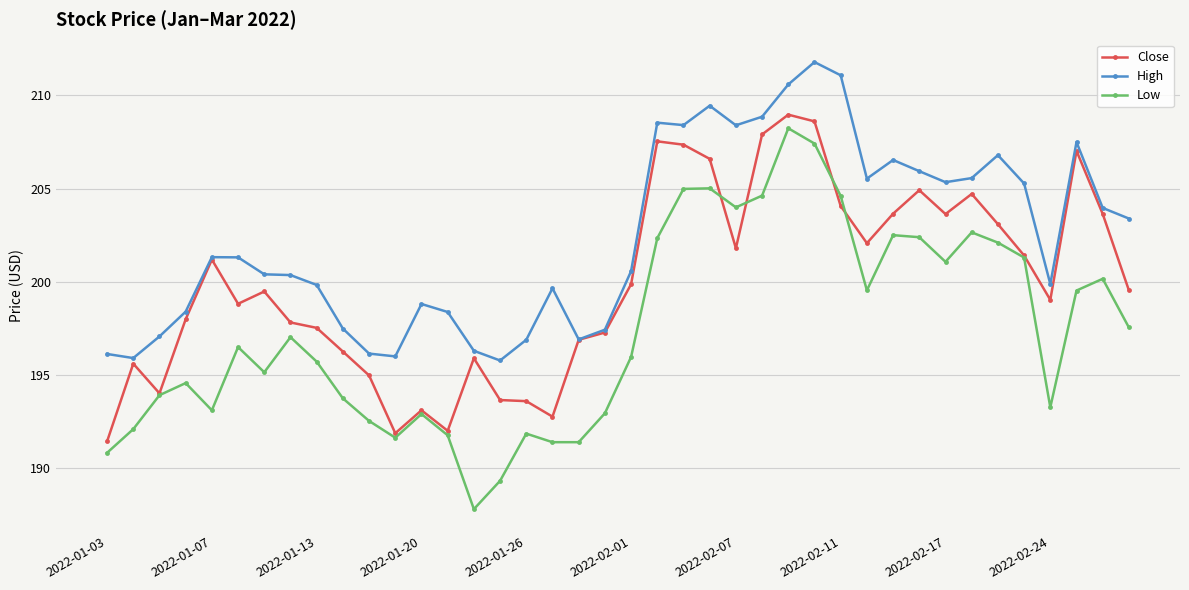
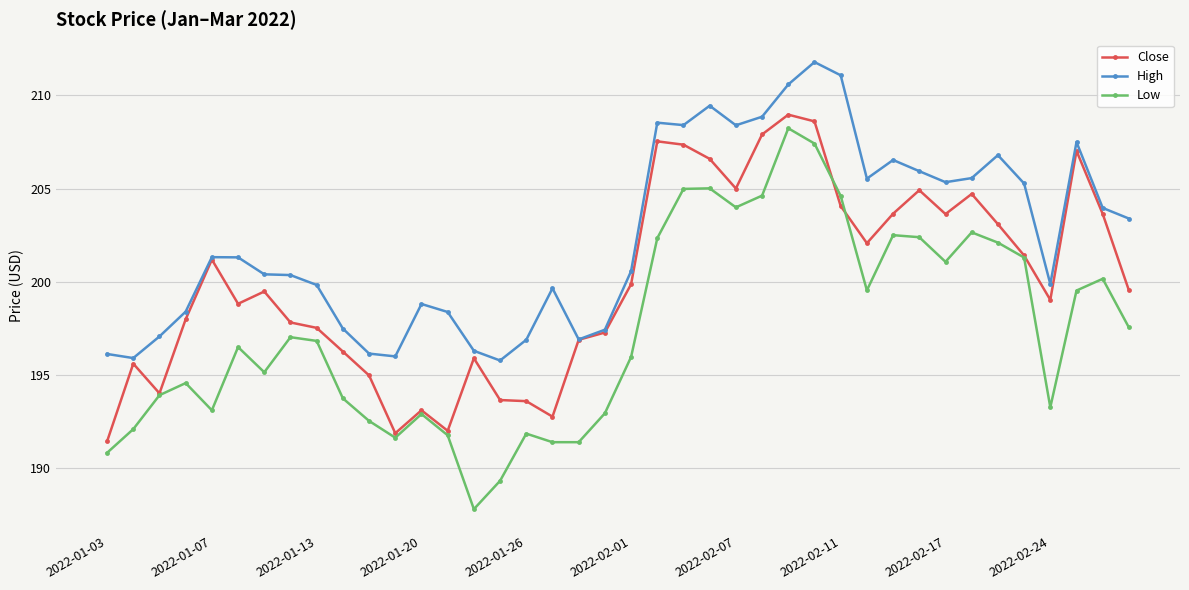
Low, 2022-01-13: 195.7 -> 196.8
Close, 2022-02-07: 201.8 -> 205.0
